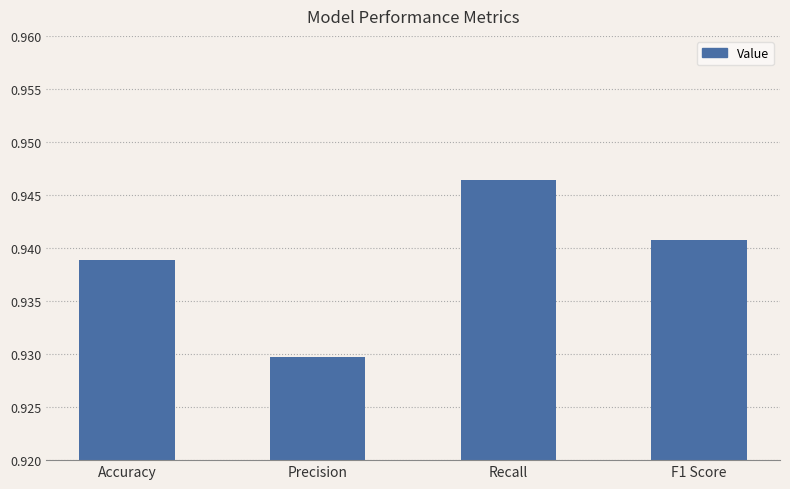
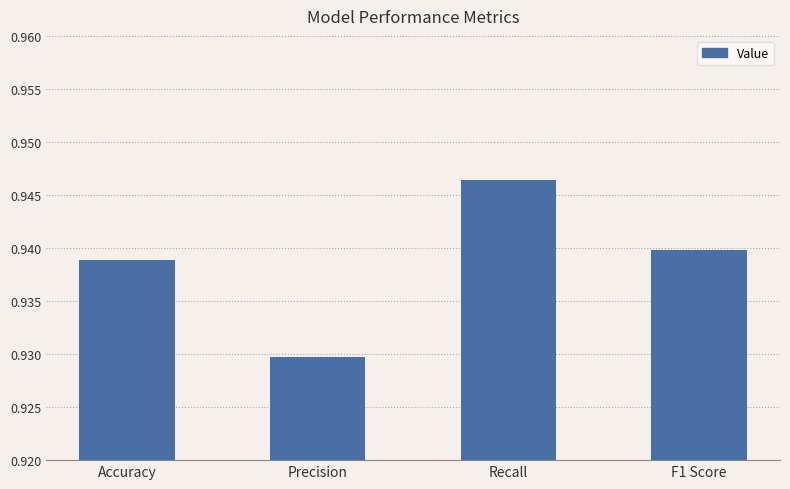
F1 Score: 0.9408 -> 0.9398
